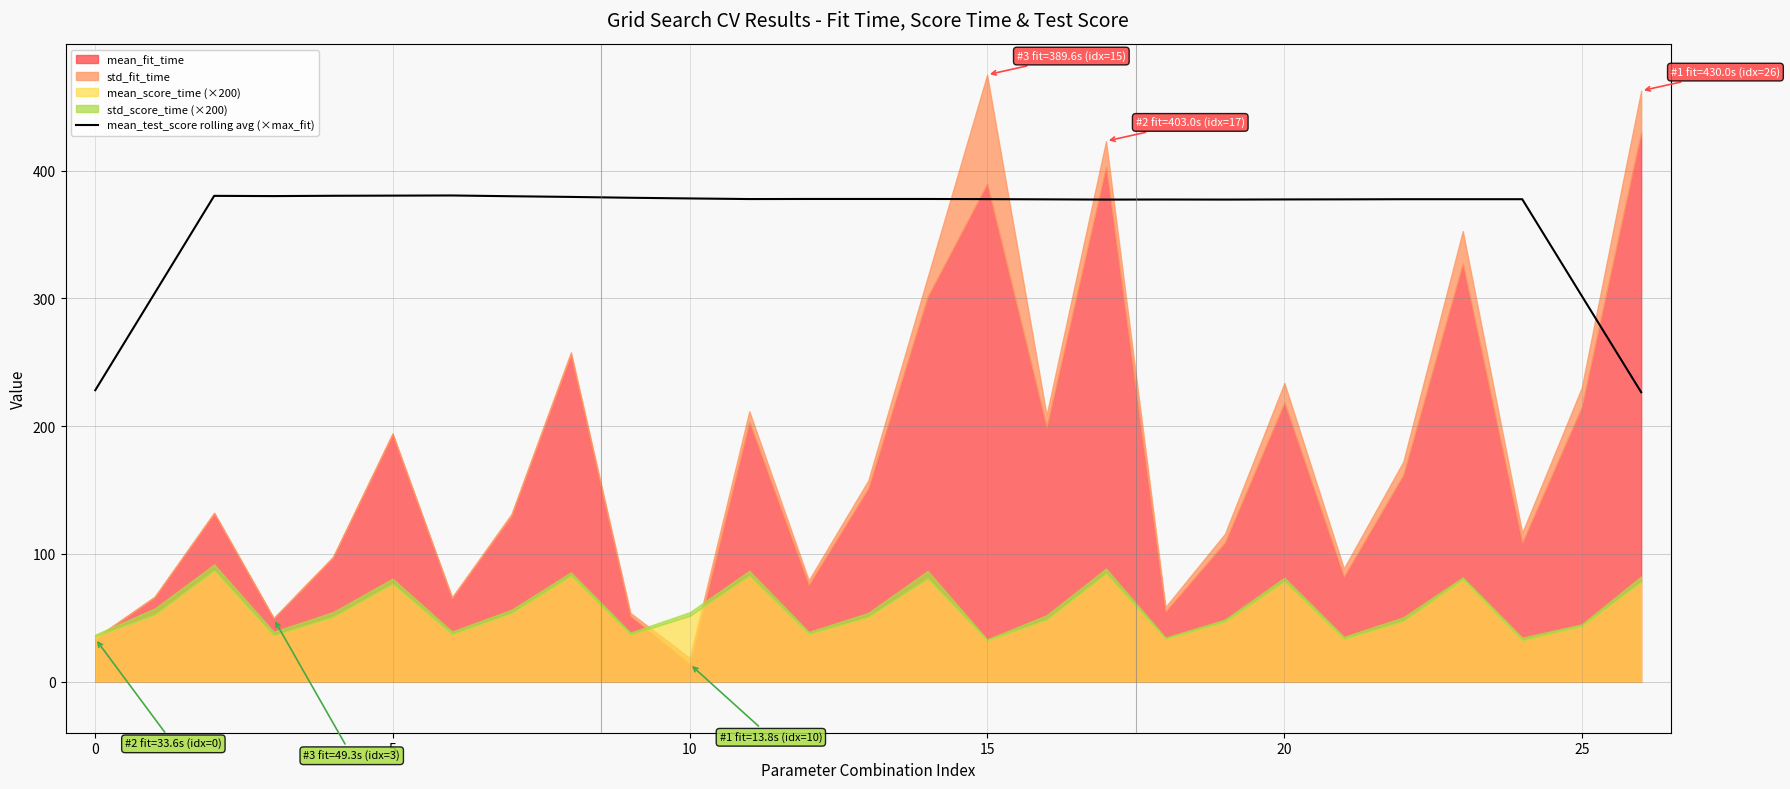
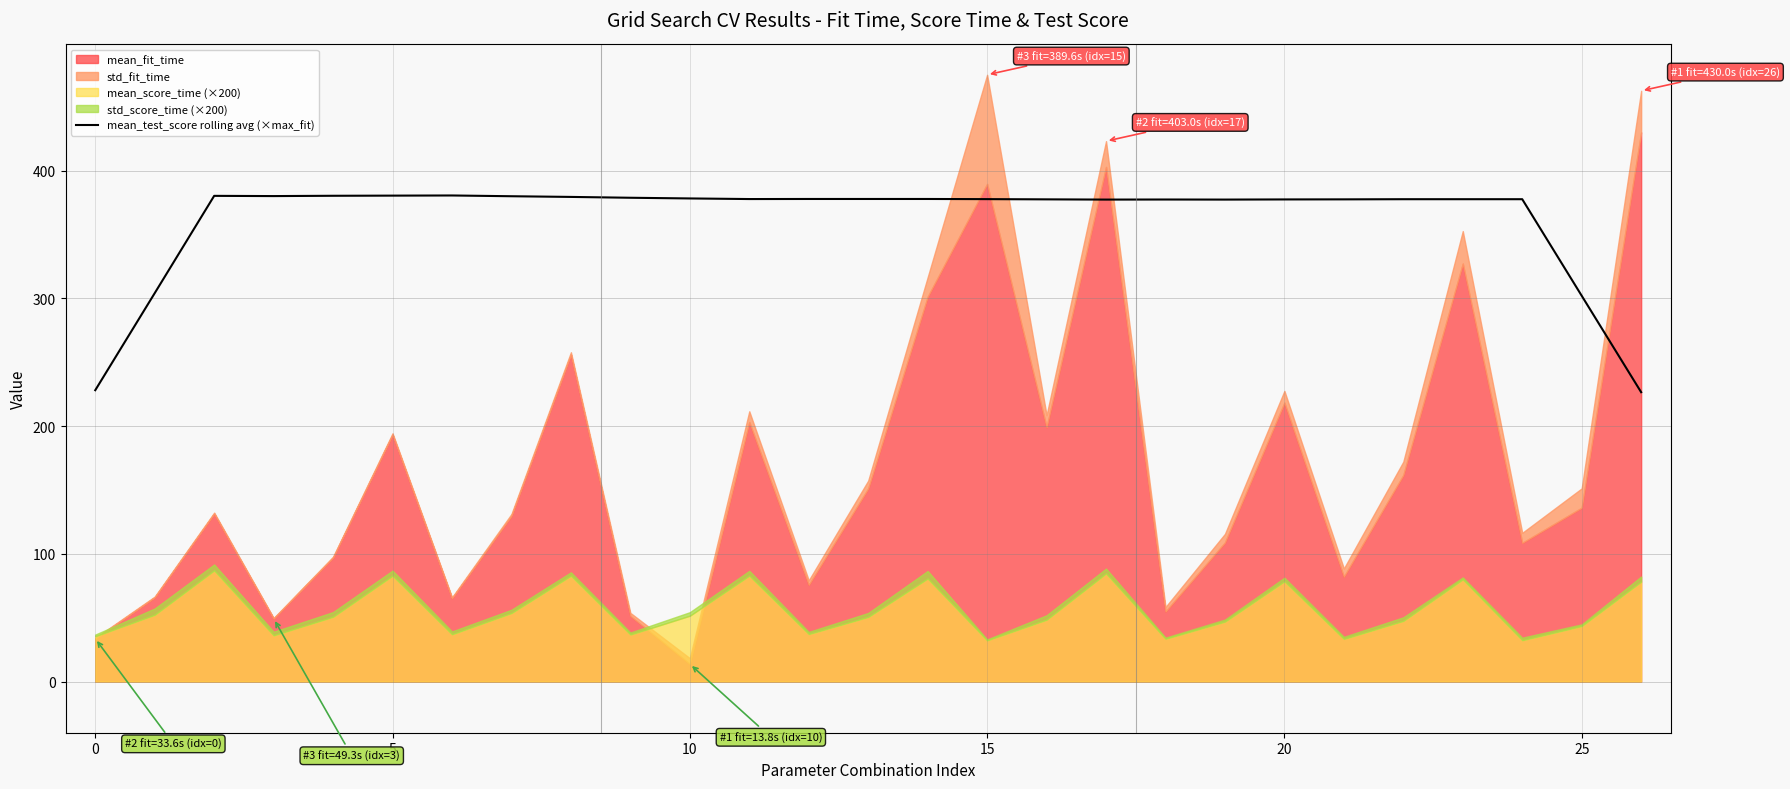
mean_score_time (×200), 5: 77 -> 83
std_fit_time, 20: 15 -> 9
mean_fit_time, 25: 215 -> 136
